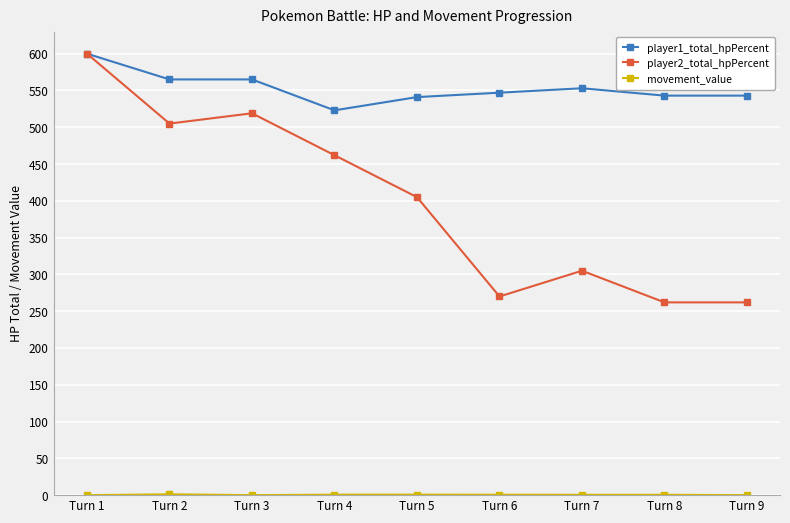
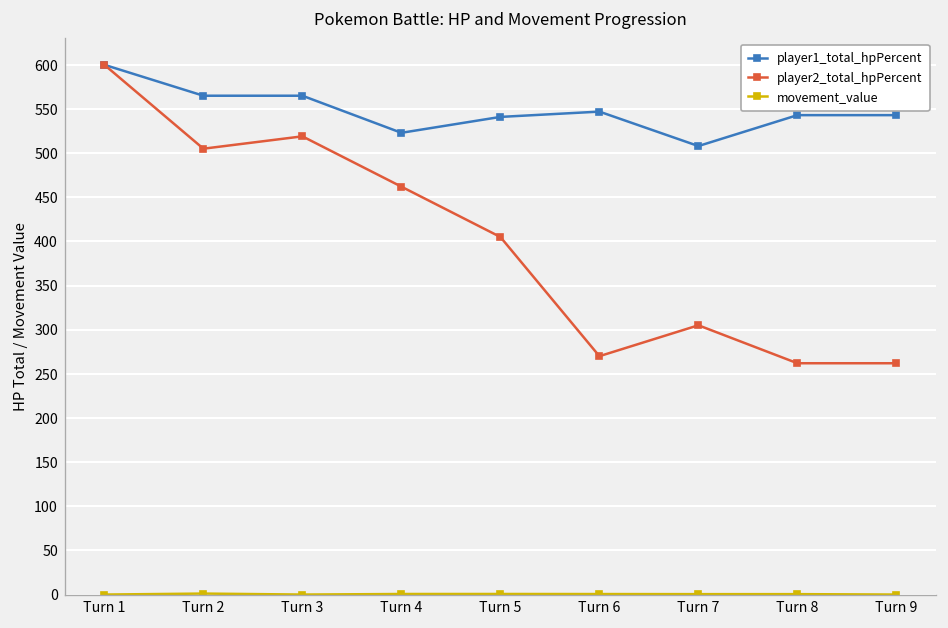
player1_total_hpPercent, Turn 7: 550 -> 510
